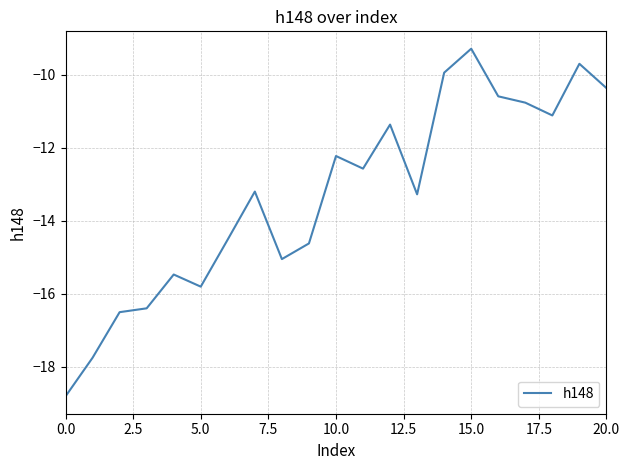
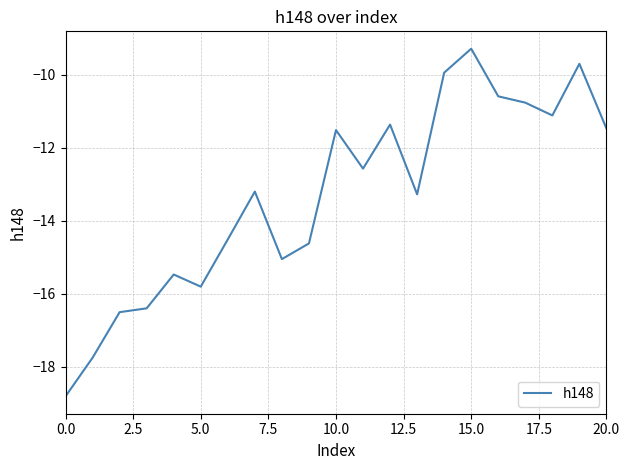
10.0: -12.2 -> -11.5
20.0: -10.4 -> -11.5
